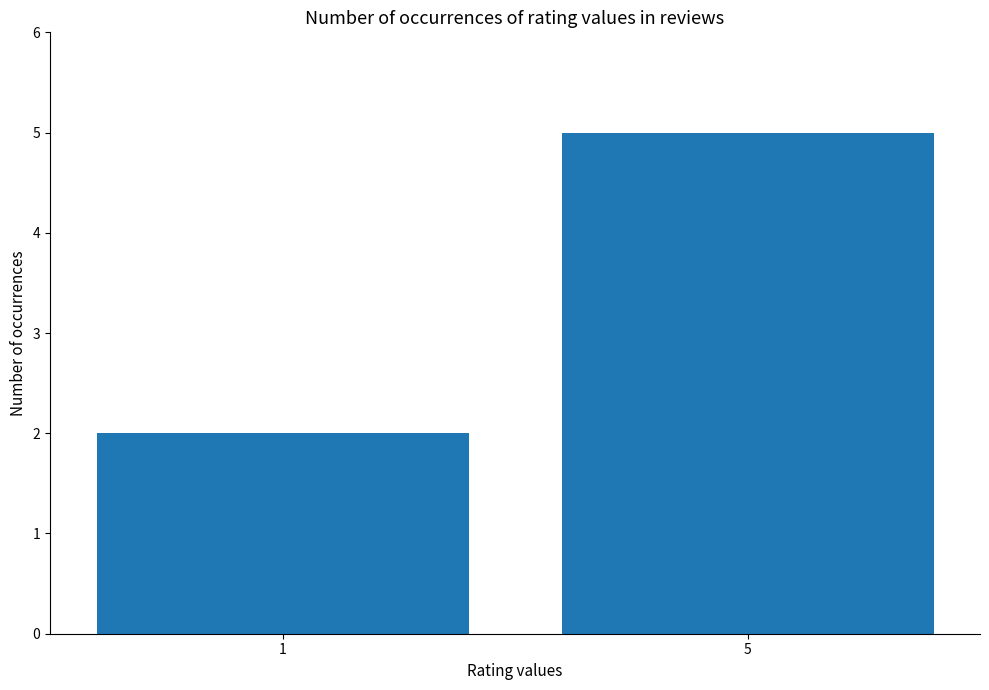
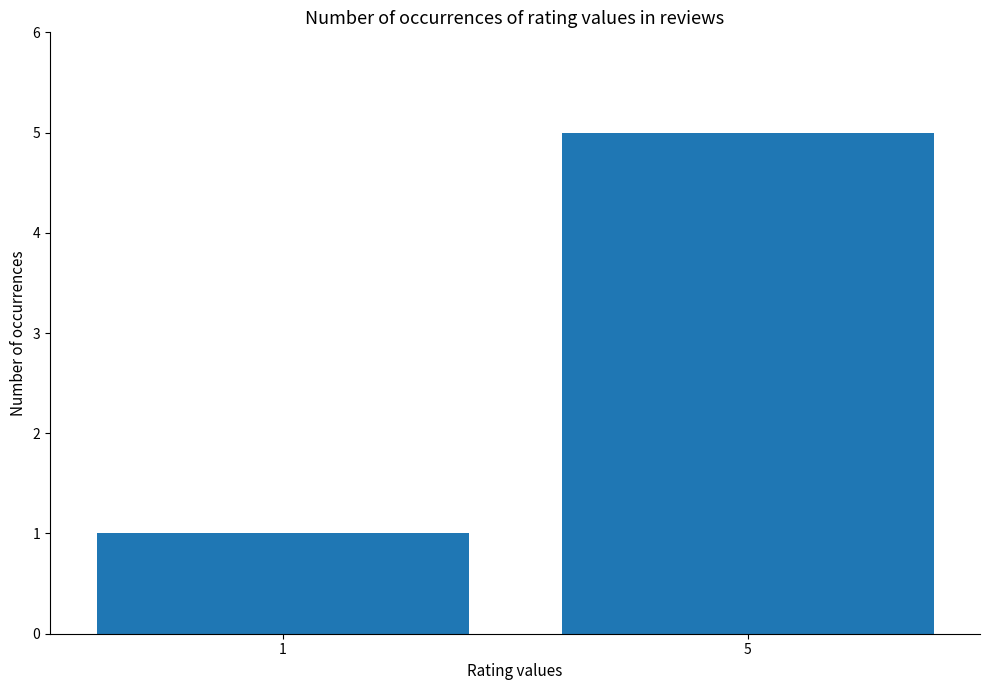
1: 2 -> 1
